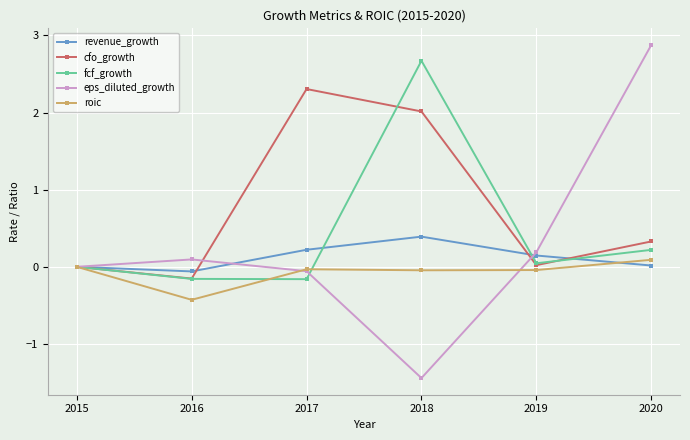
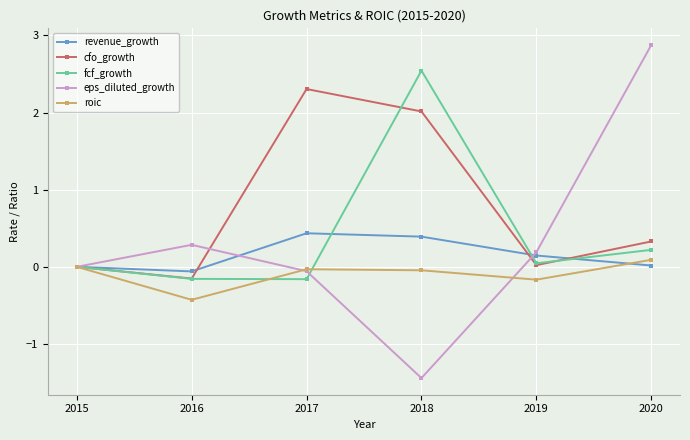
eps_diluted_growth, 2016: 0.1 -> 0.3
revenue_growth, 2017: 0.2 -> 0.4
fcf_growth, 2018: 2.7 -> 2.5
roic, 2019: 0.0 -> -0.2
